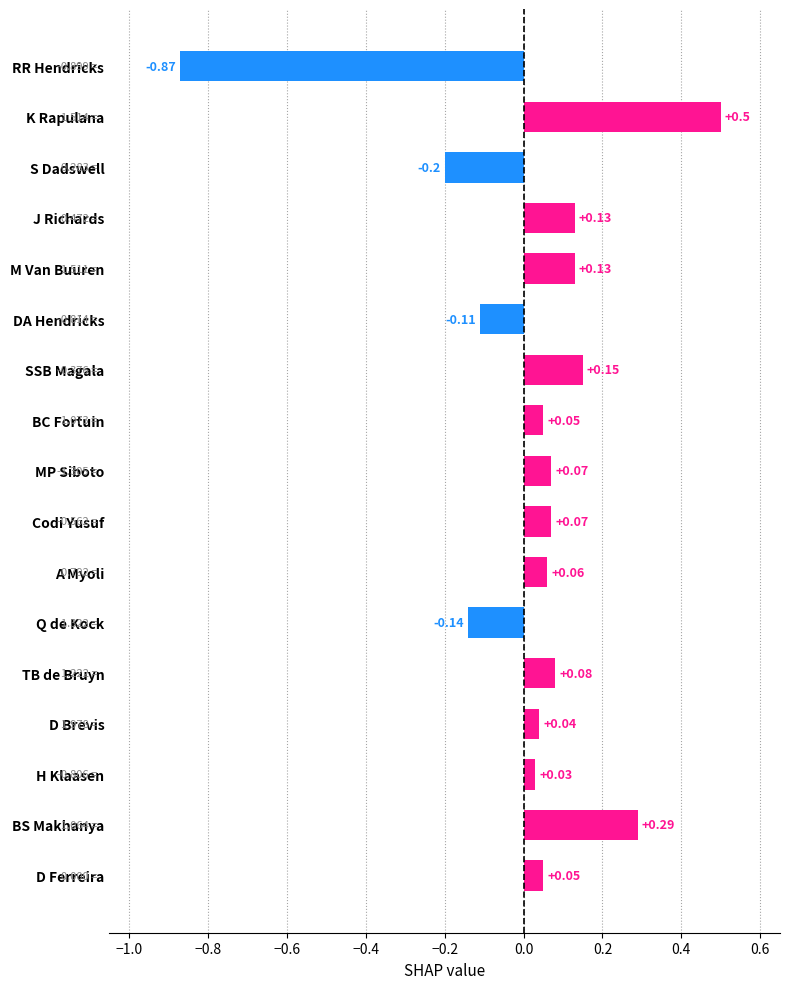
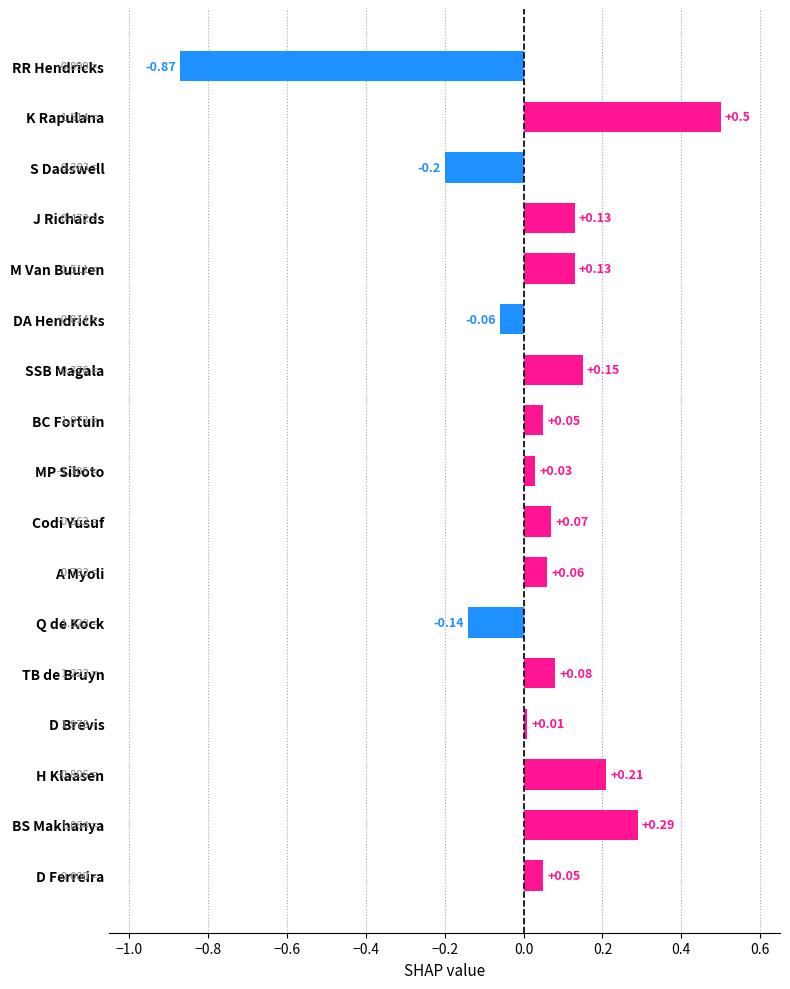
DA Hendricks: -0.11 -> -0.06
MP Siboto: +0.07 -> +0.03
D Brevis: +0.04 -> +0.01
H Klaasen: +0.03 -> +0.21
